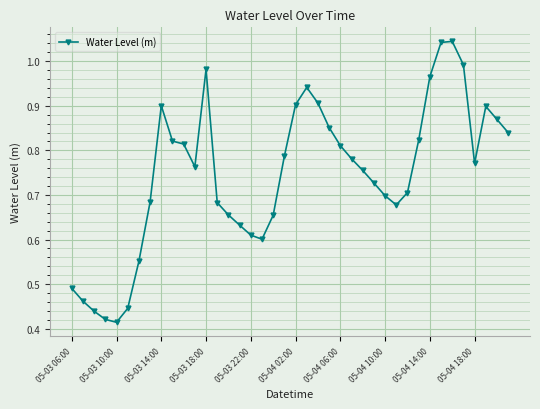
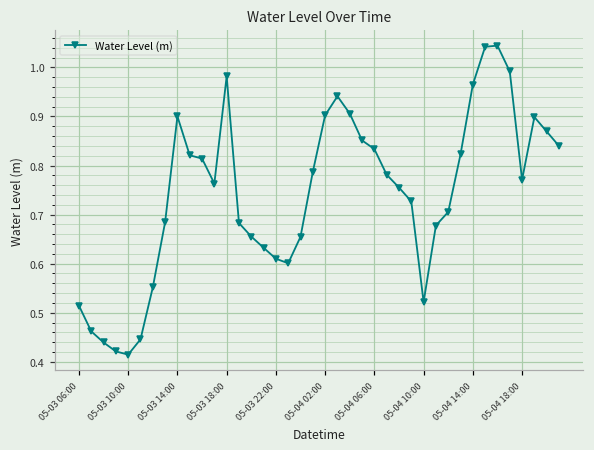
05-03 06:00: 0.49 -> 0.51
05-04 06:00: 0.81 -> 0.83
05-04 10:00: 0.70 -> 0.52
